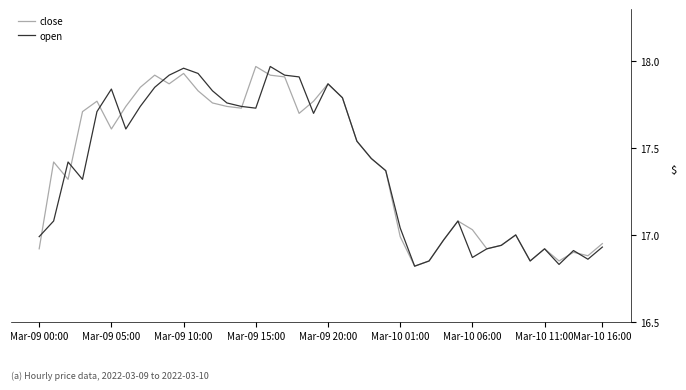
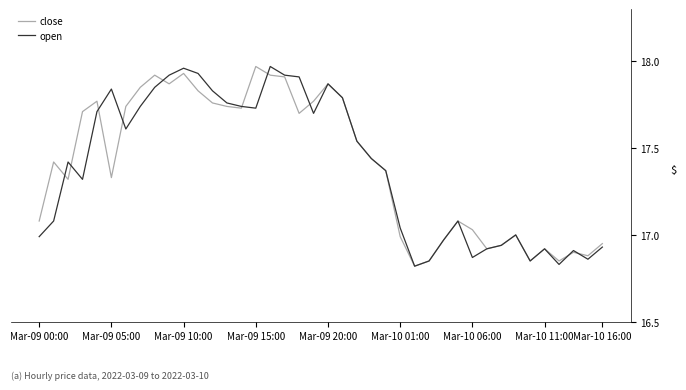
close, Mar-09 00:00: 16.92 -> 17.08
close, Mar-09 05:00: 17.61 -> 17.33
